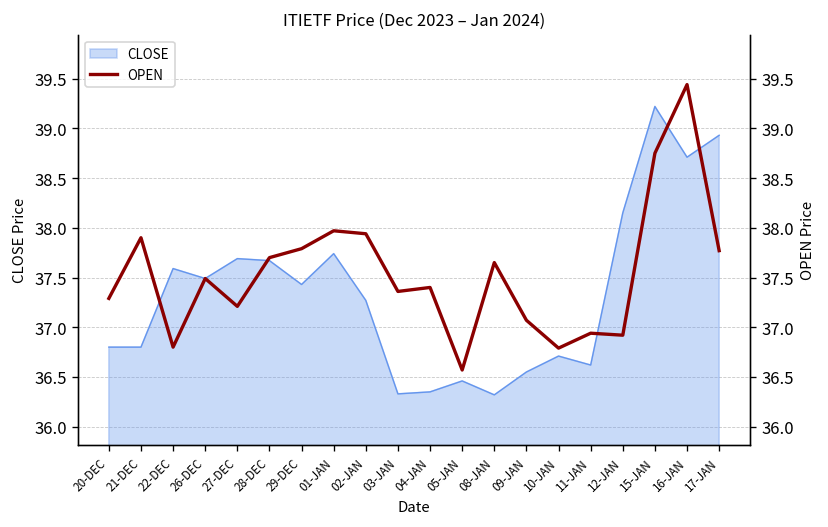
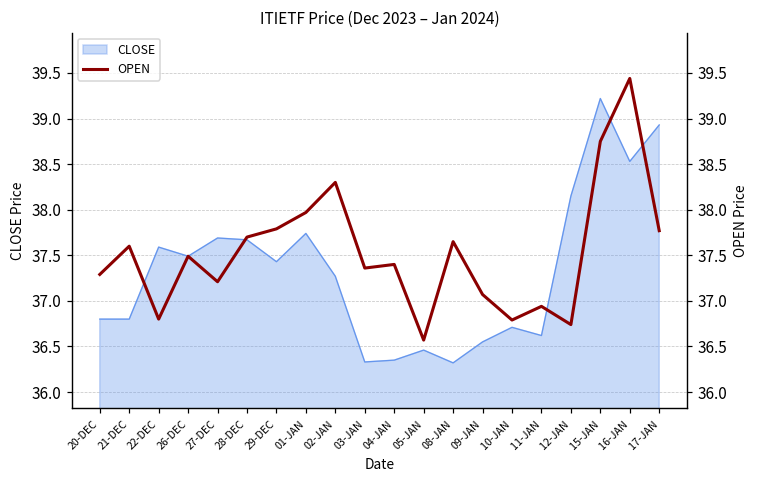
CLOSE, 16-JAN: 38.7 -> 38.5
OPEN, 21-DEC: 37.9 -> 37.6
OPEN, 02-JAN: 37.9 -> 38.3
OPEN, 12-JAN: 36.9 -> 36.7
